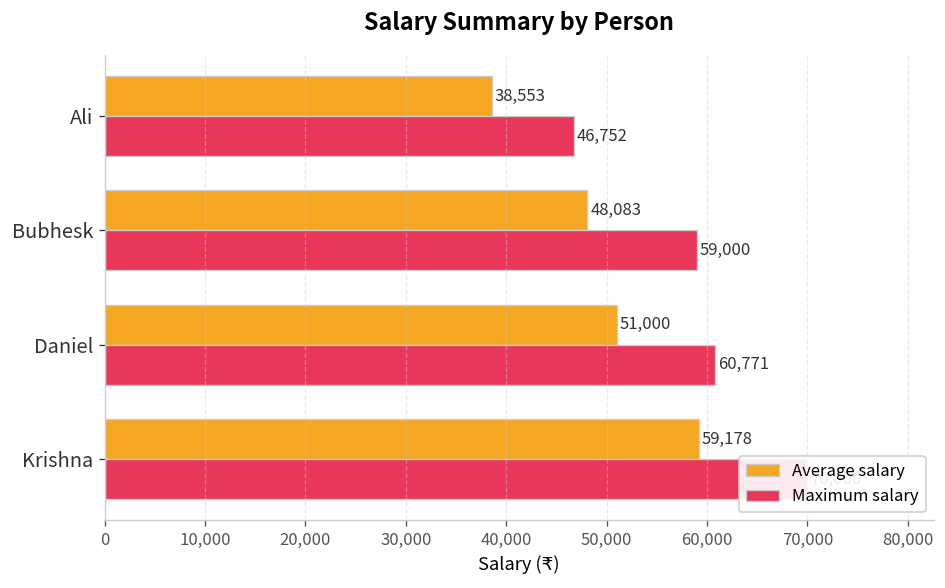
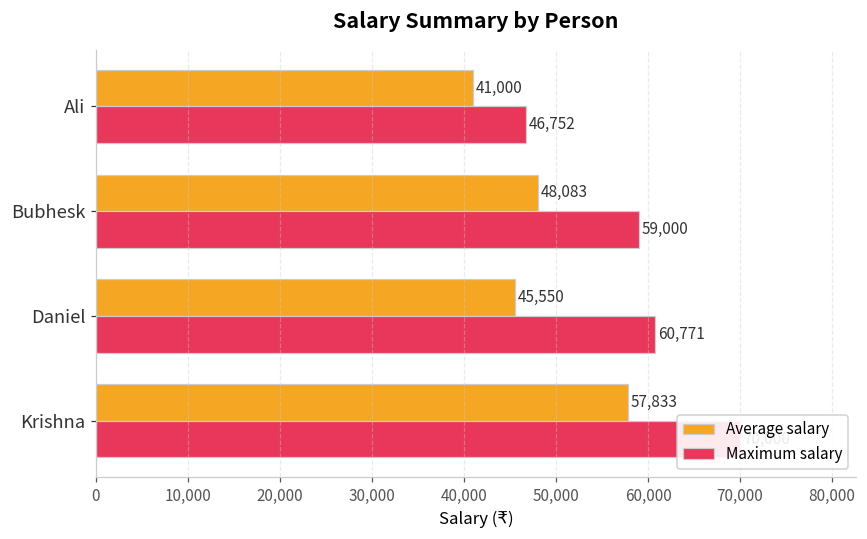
Average salary, Ali: 38,553 -> 41,000
Average salary, Daniel: 51,000 -> 45,550
Average salary, Krishna: 59,178 -> 57,833
